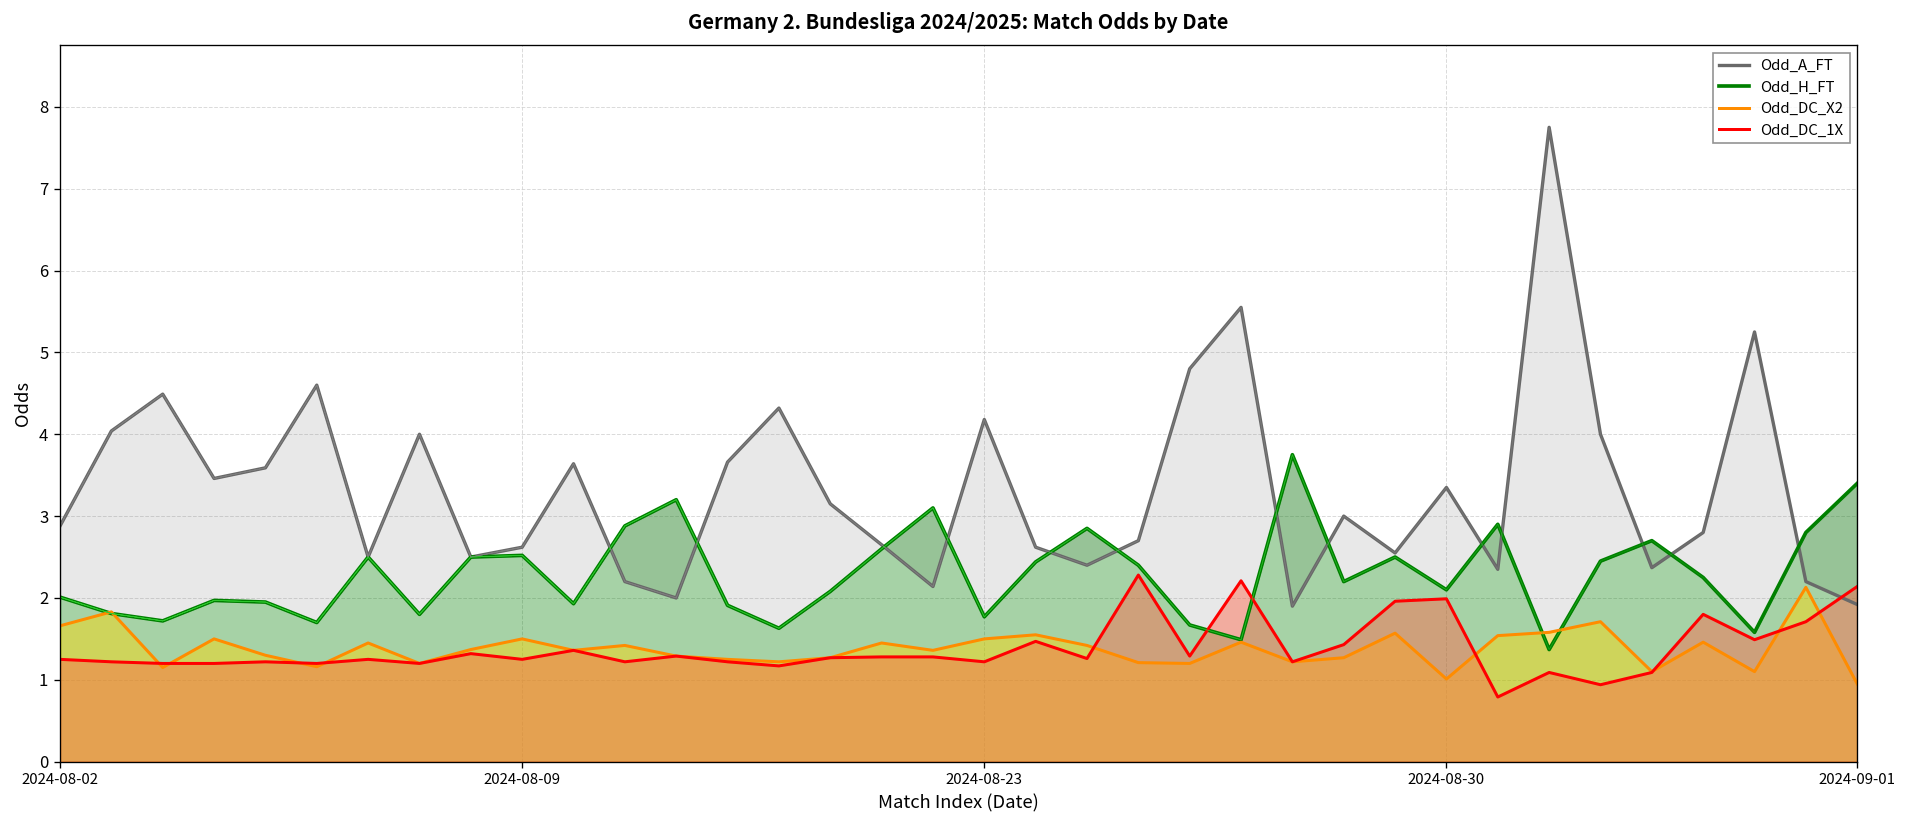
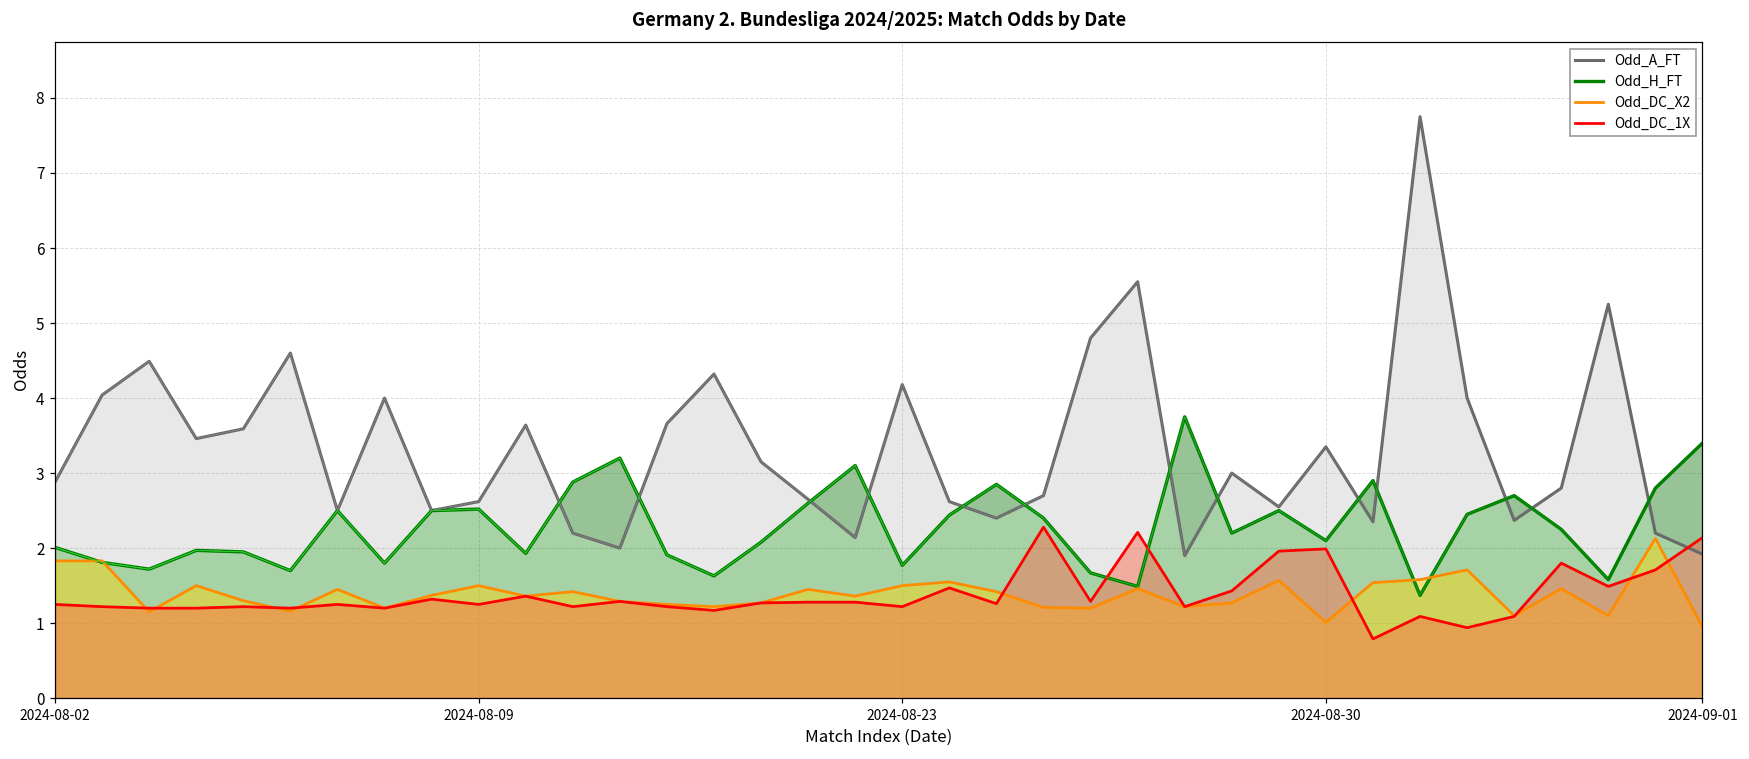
Odd_DC_X2, 2024-08-02: 1.7 -> 1.8
